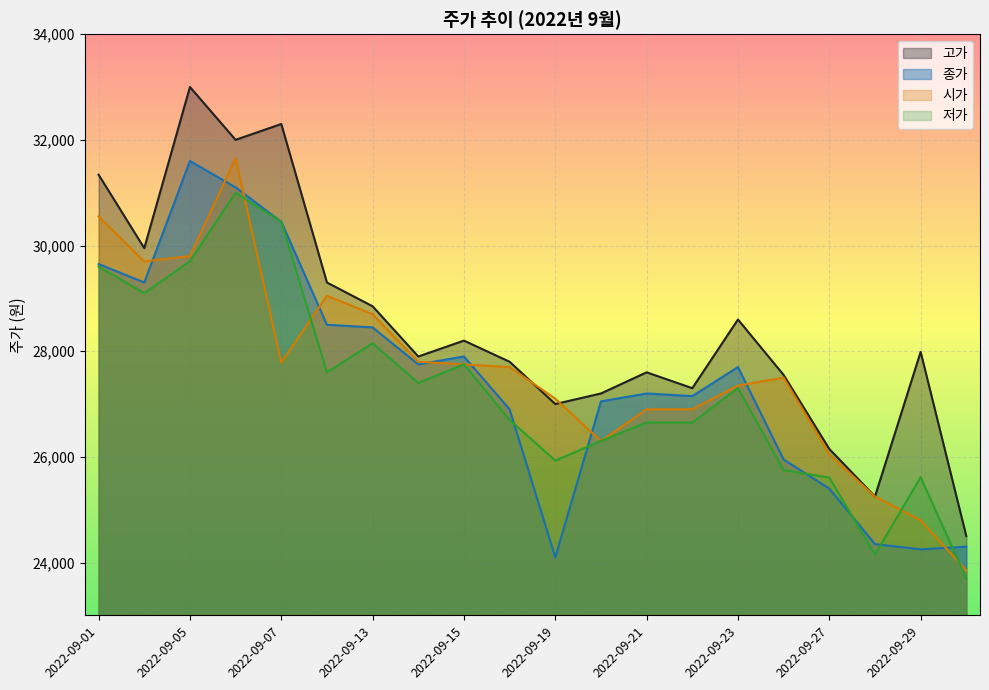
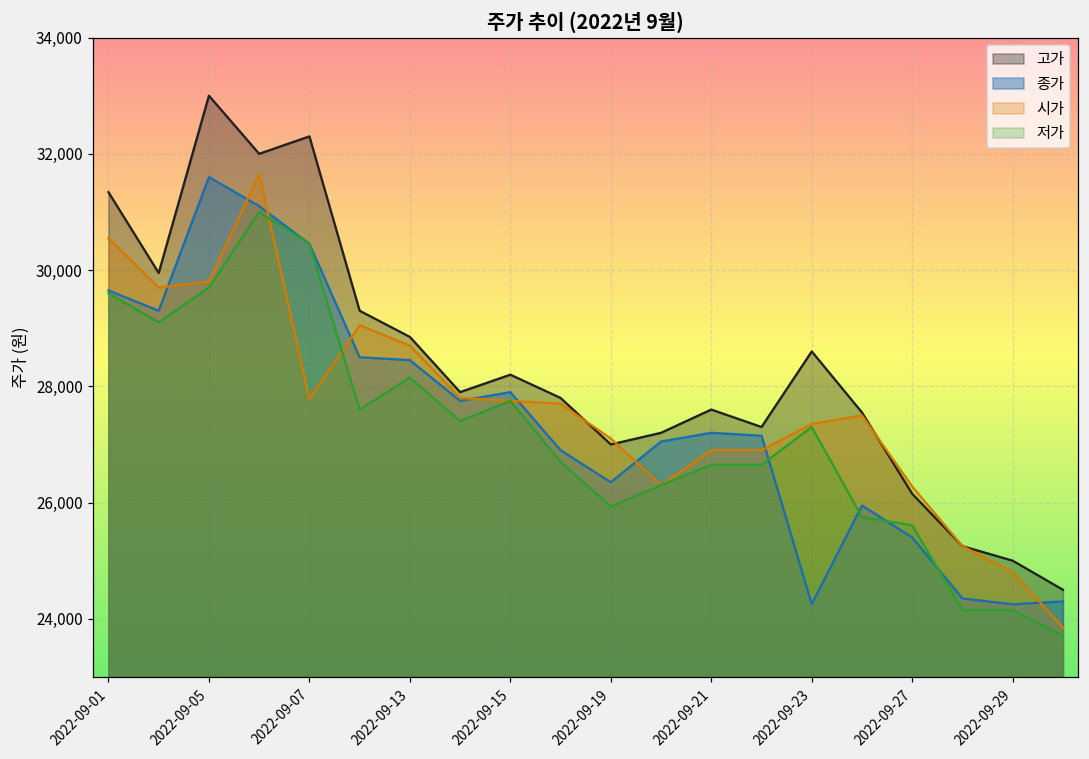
종가, 2022-09-19: 24,100 -> 26,400
종가, 2022-09-23: 27,700 -> 24,300
시가, 2022-09-27: 26,100 -> 26,300
고가, 2022-09-29: 28,000 -> 25,000
저가, 2022-09-29: 25,600 -> 24,200
